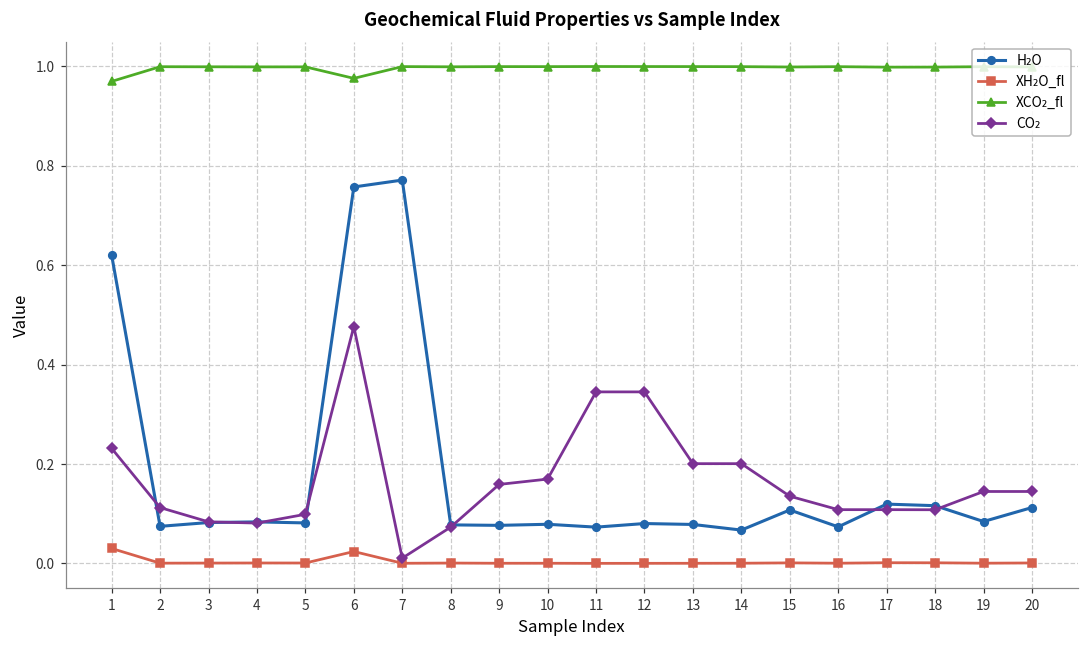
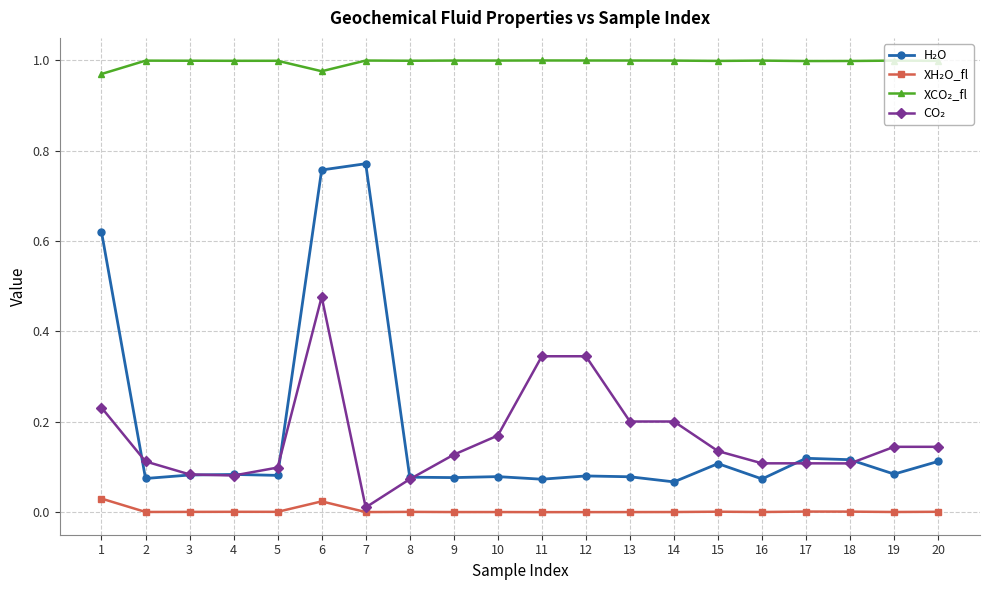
CO₂, 9: 0.16 -> 0.13
